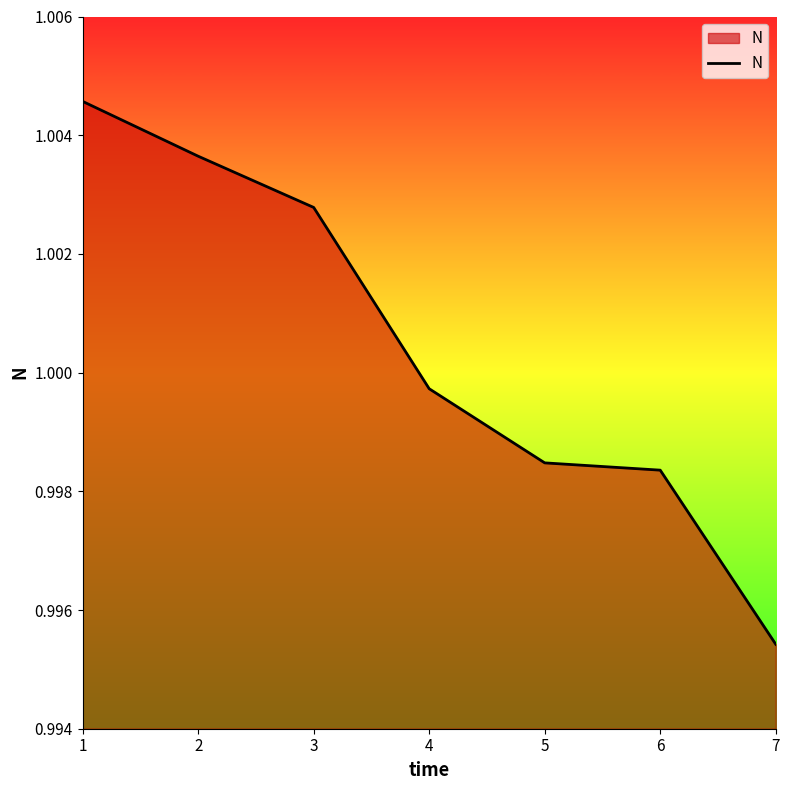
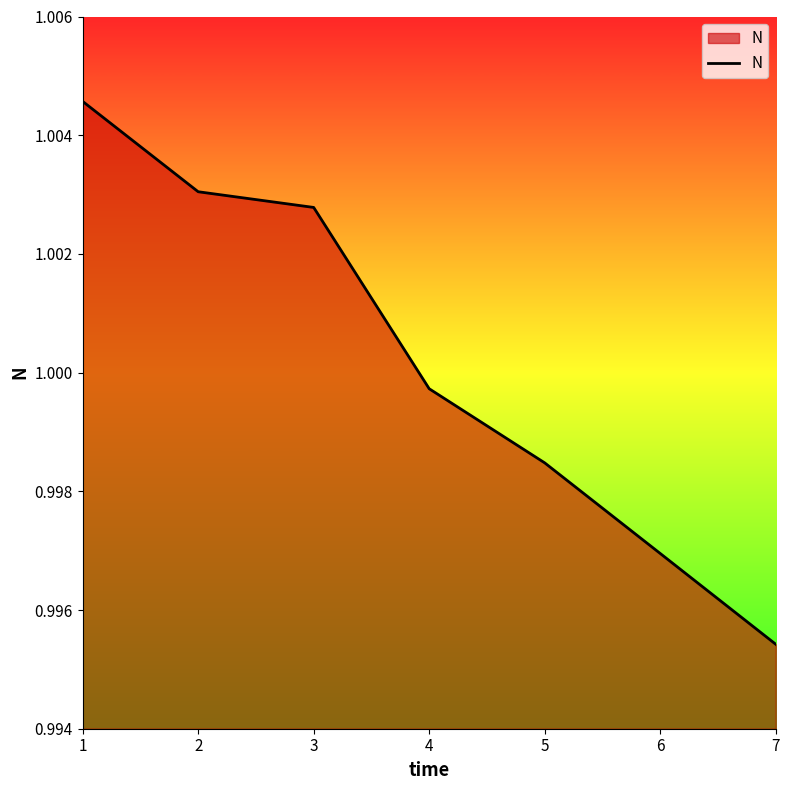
2: 1.0036 -> 1.0030
6: 0.9984 -> 0.9970
